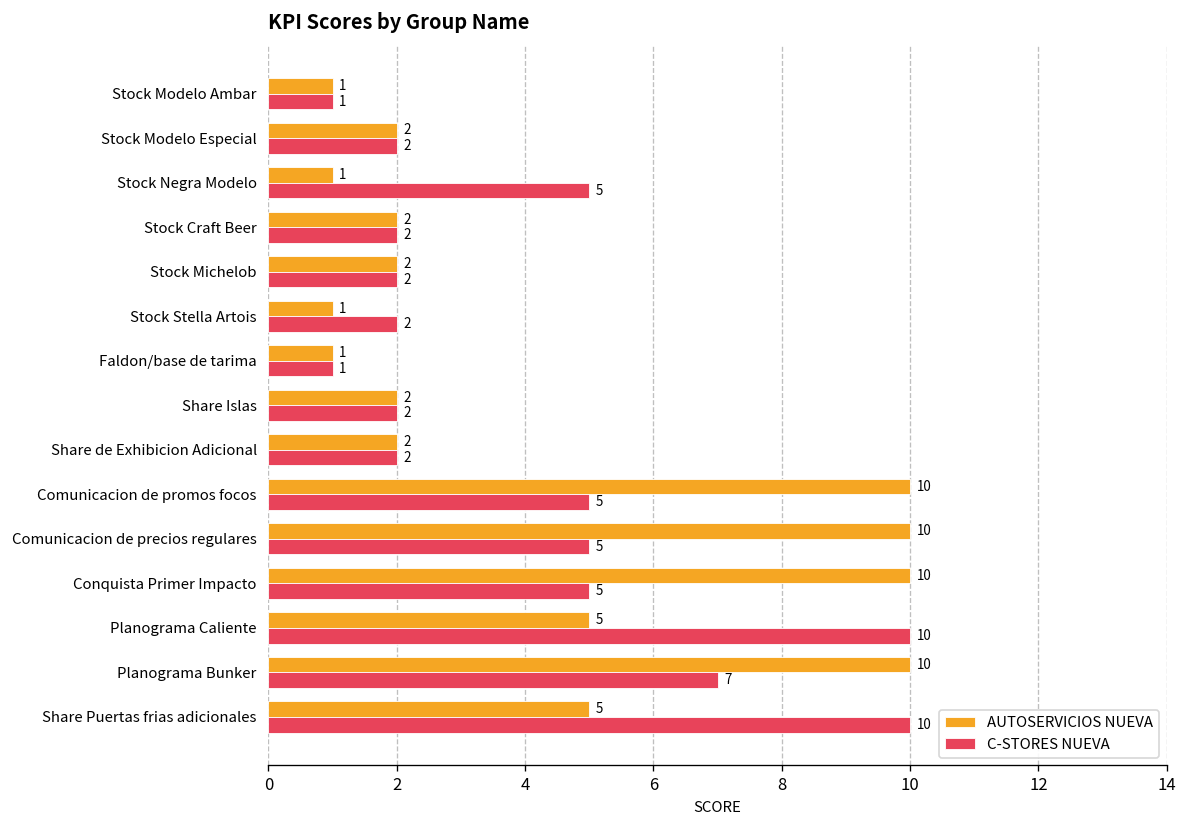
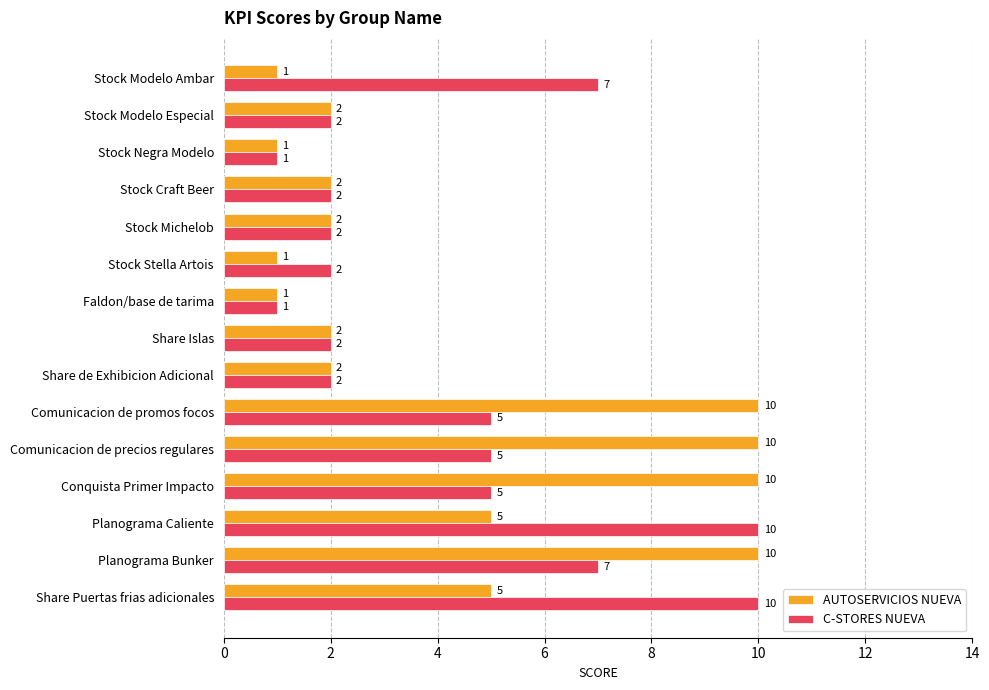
C-STORES NUEVA, Stock Modelo Ambar: 1 -> 7
C-STORES NUEVA, Stock Negra Modelo: 5 -> 1
